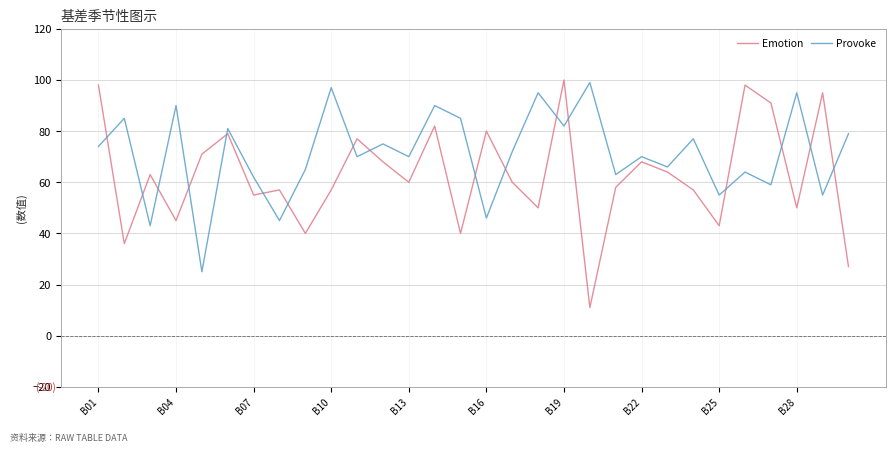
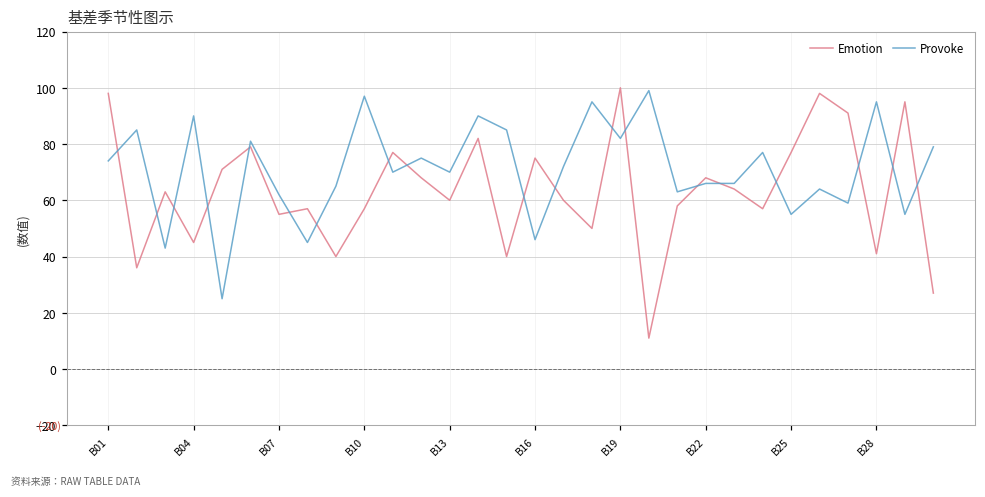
Emotion, B16: 80 -> 75
Provoke, B22: 70 -> 66
Emotion, B25: 43 -> 77
Emotion, B28: 50 -> 41
